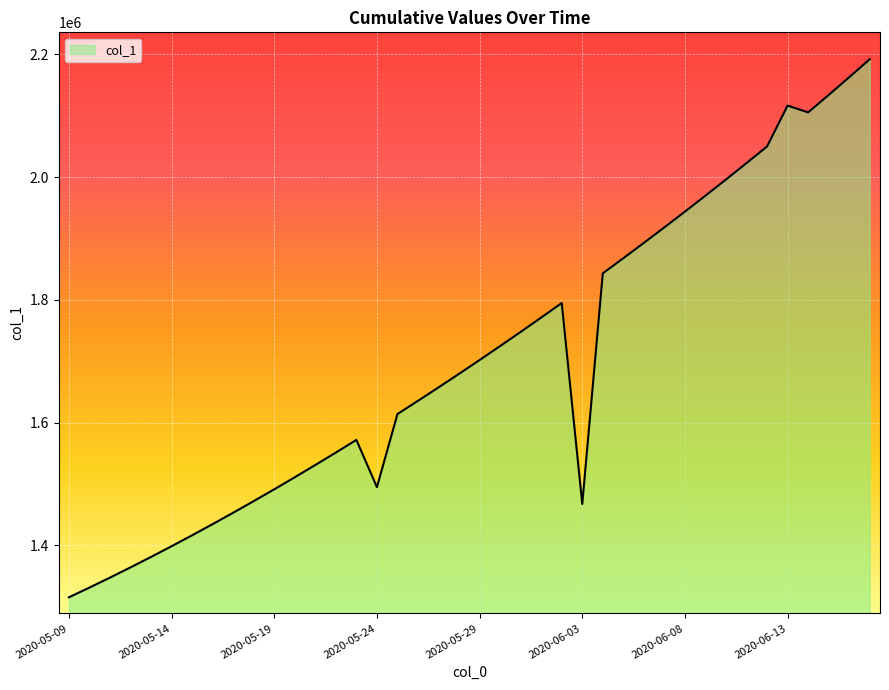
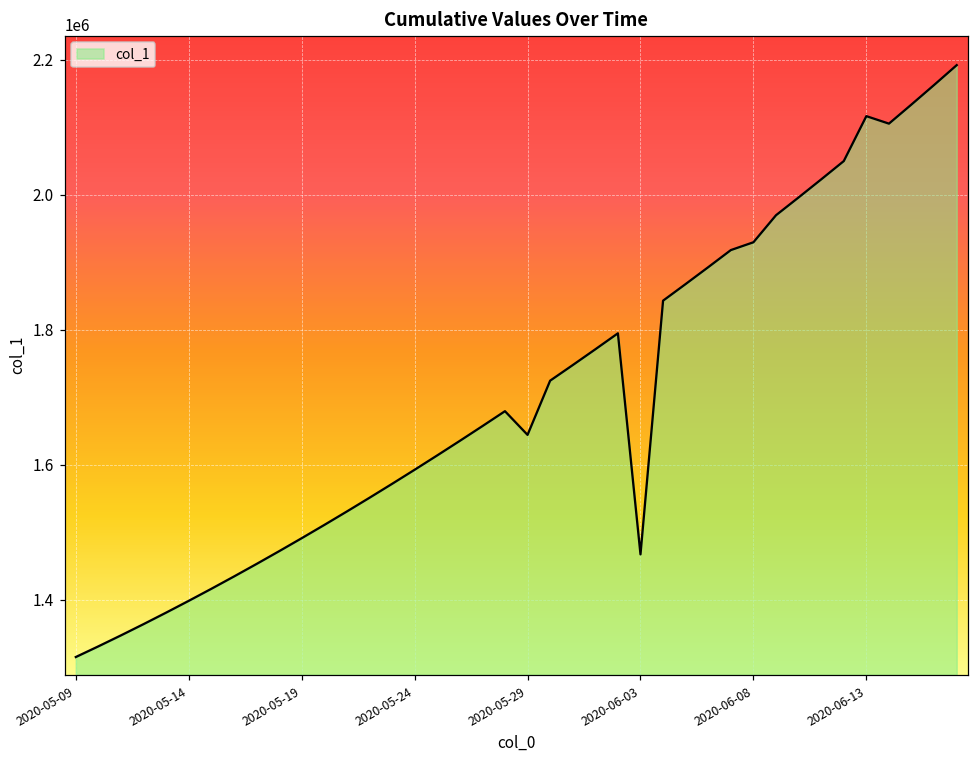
2020-05-24: 1490000 -> 1590000
2020-05-29: 1700000 -> 1640000
2020-06-08: 1940000 -> 1930000
